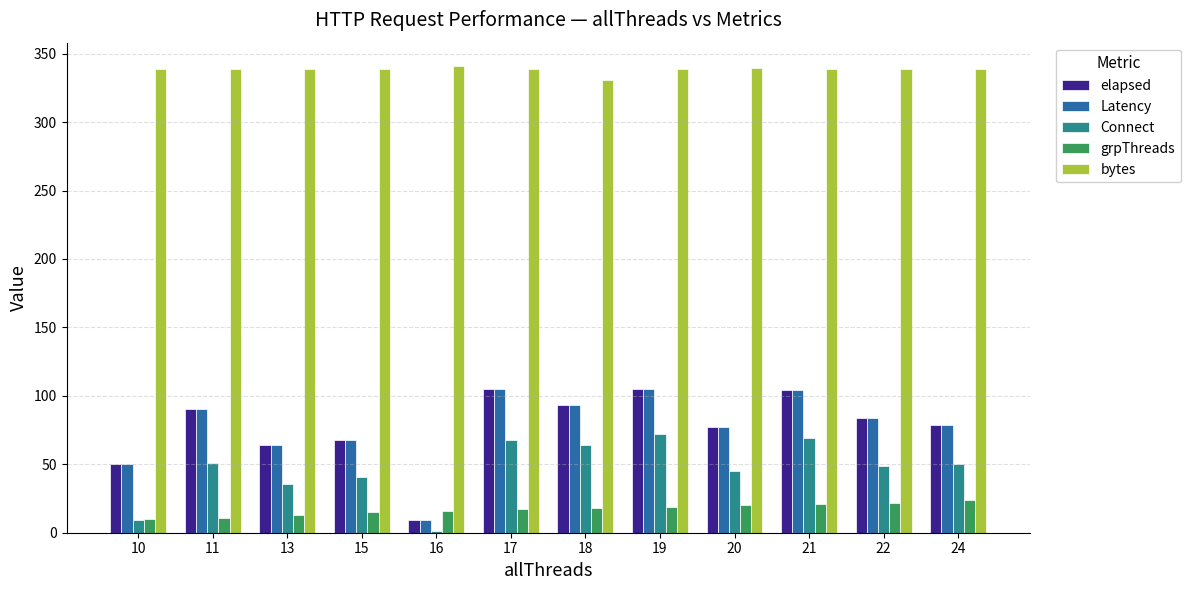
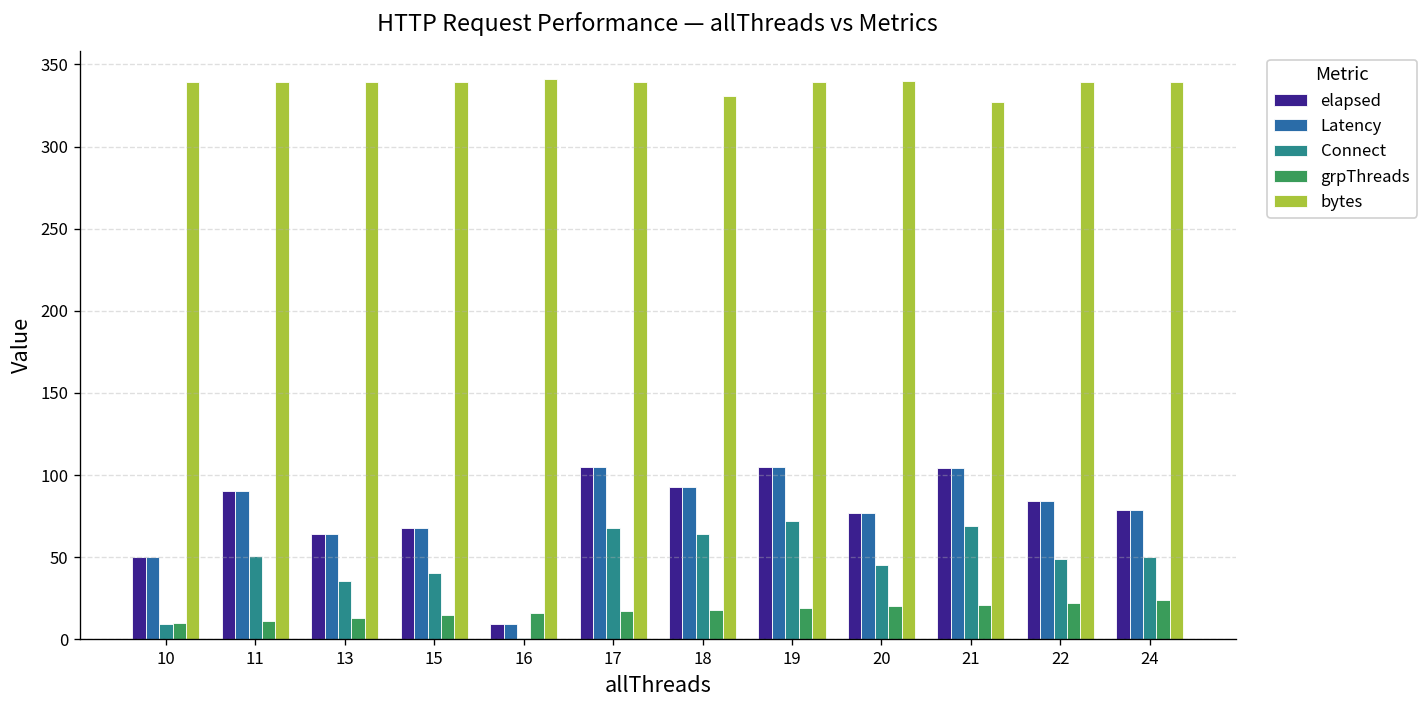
bytes, 21: 339 -> 327
